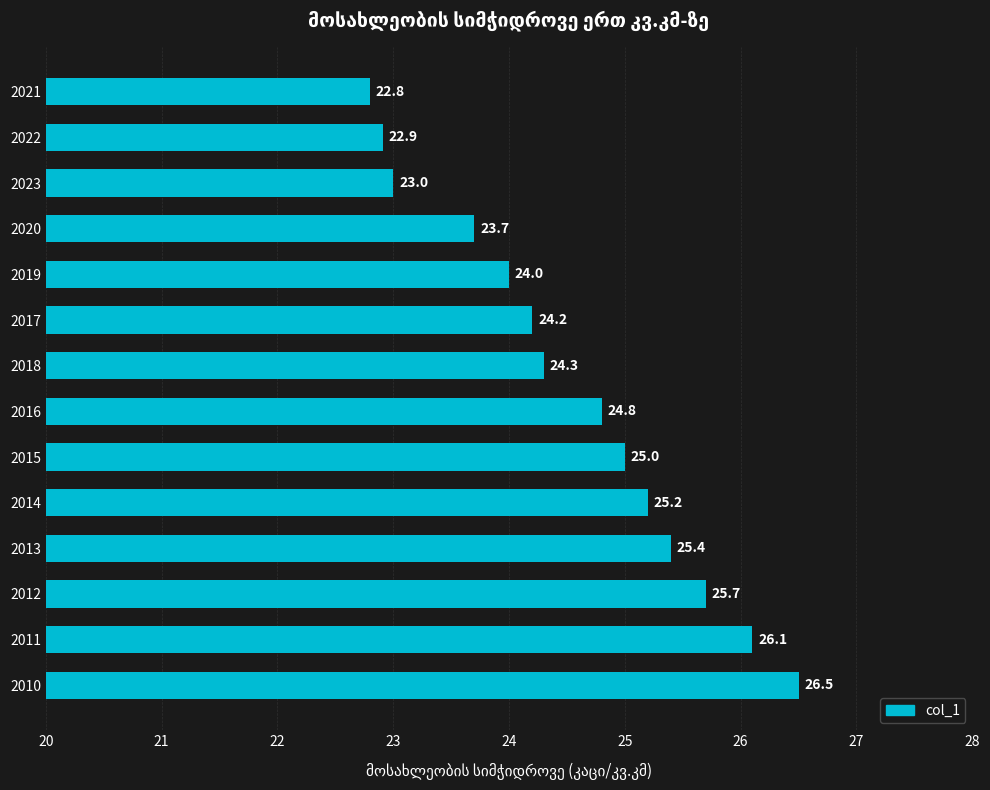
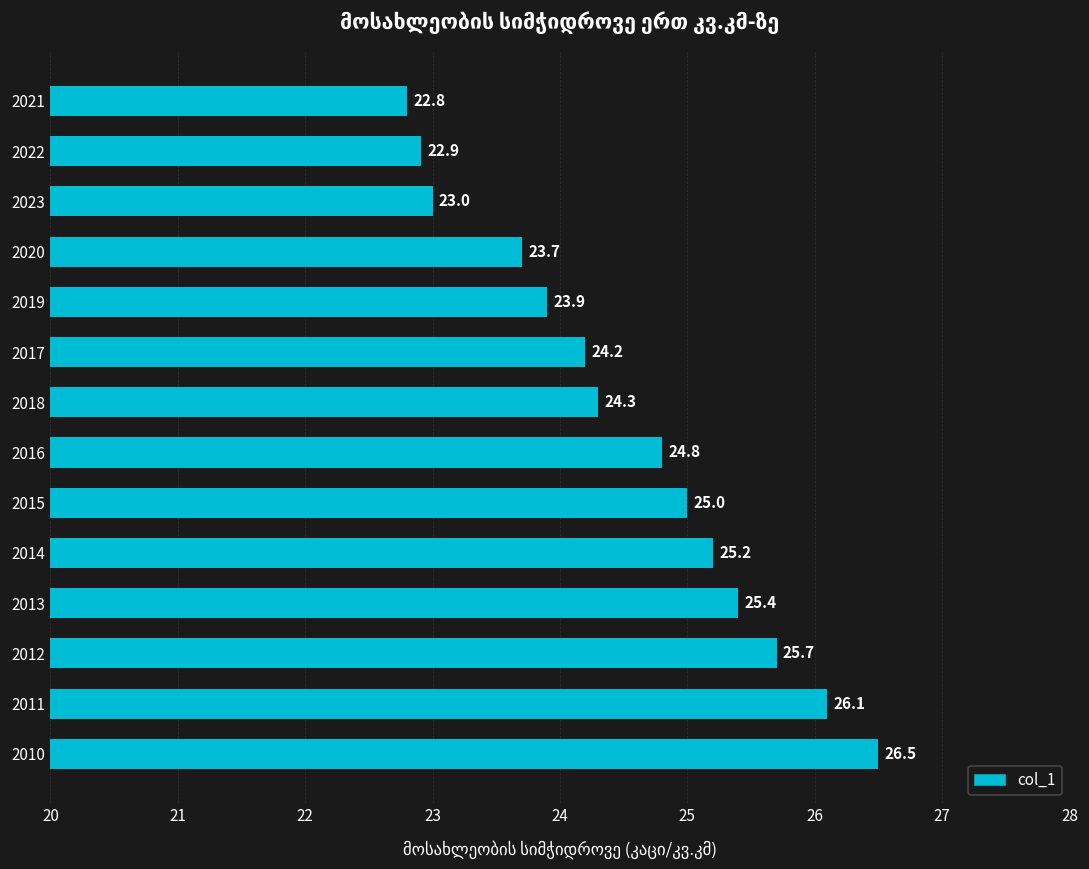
2019: 24.0 -> 23.9
